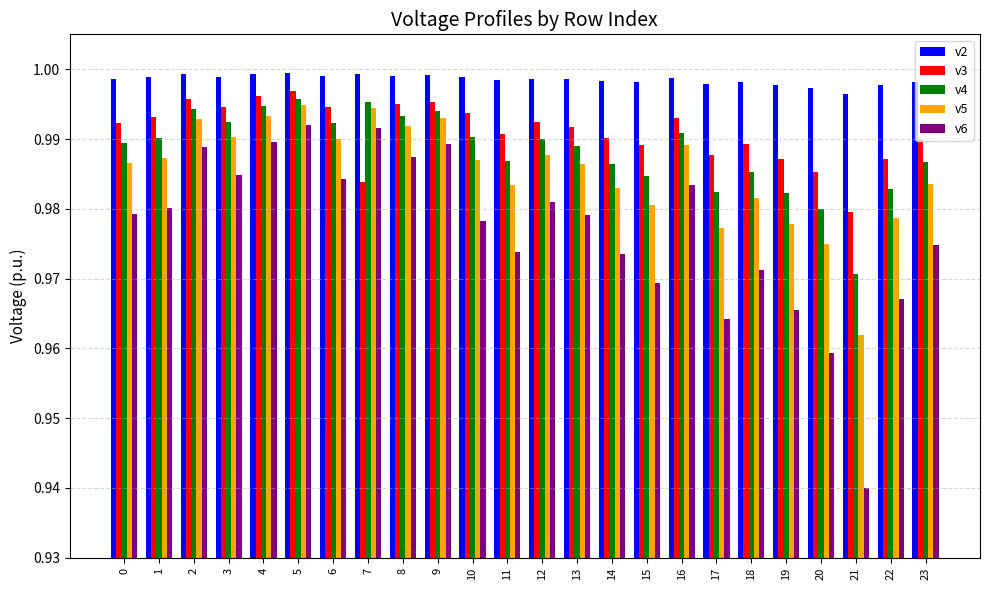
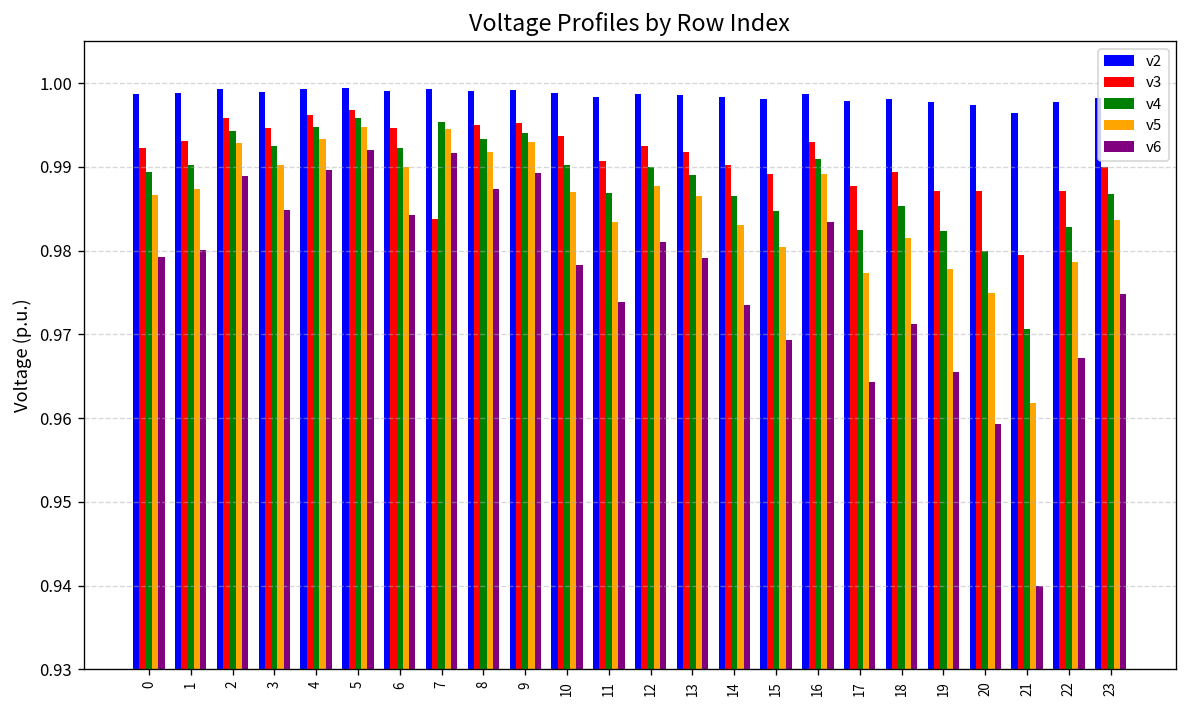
v3, 20: 0.985 -> 0.987
